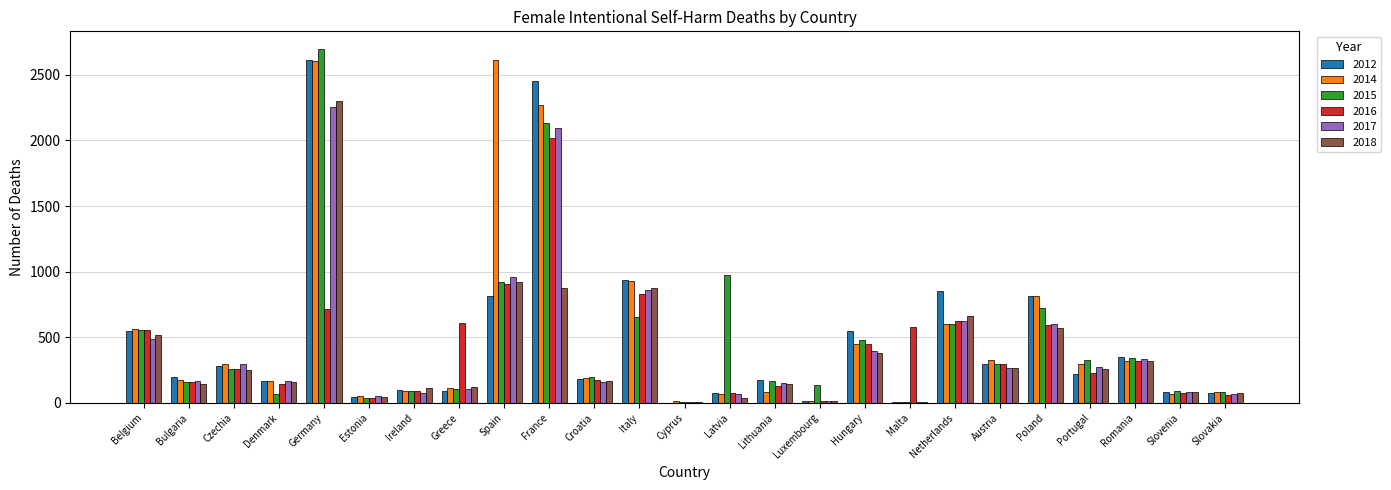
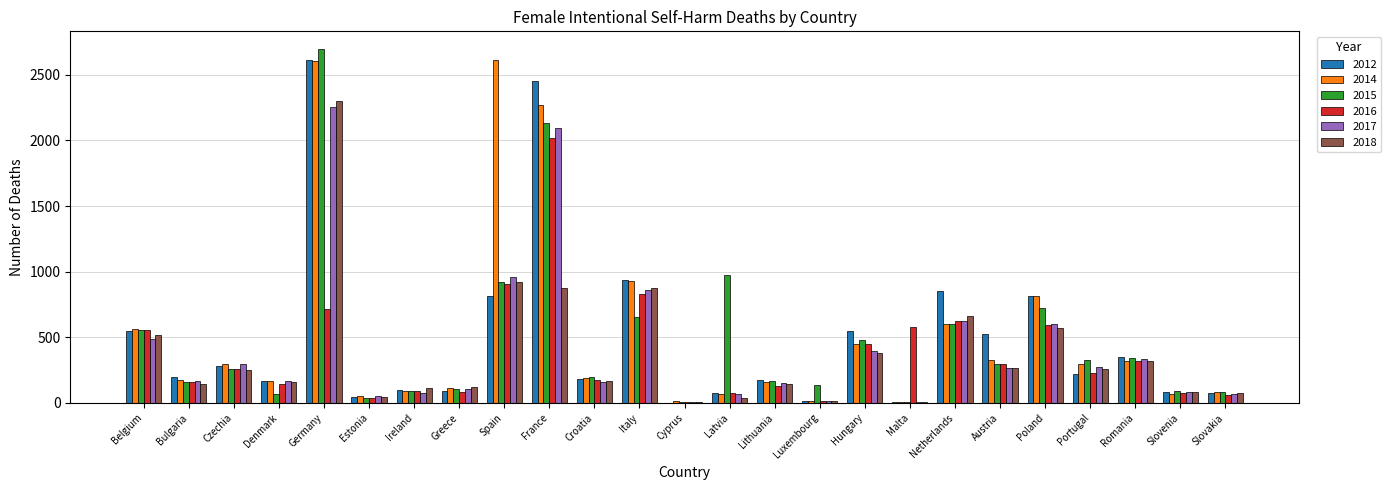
2016, Greece: 610 -> 80
2014, Lithuania: 80 -> 160
2012, Austria: 290 -> 530
